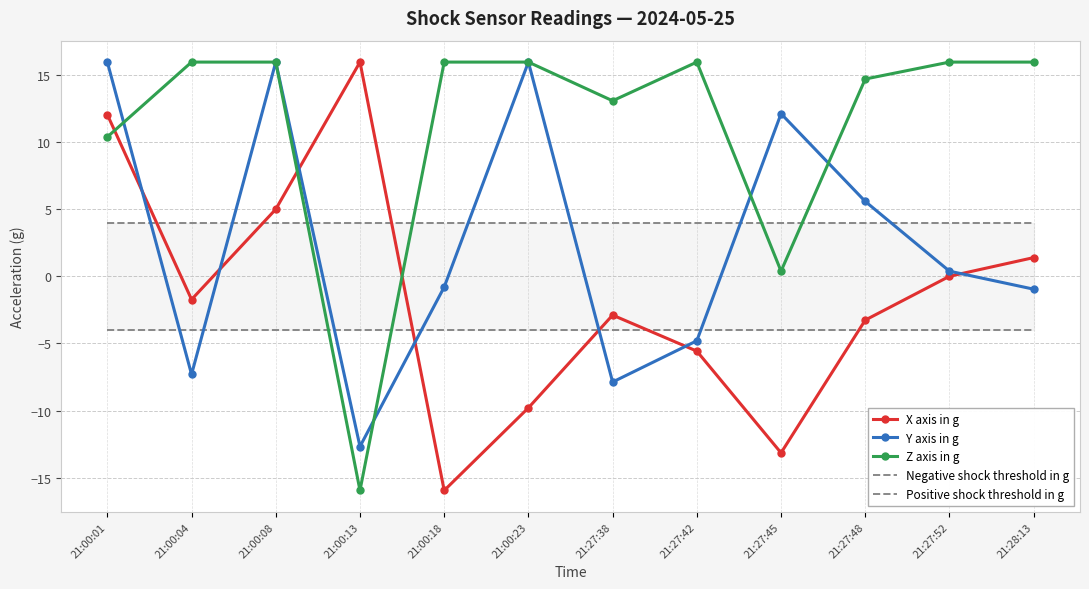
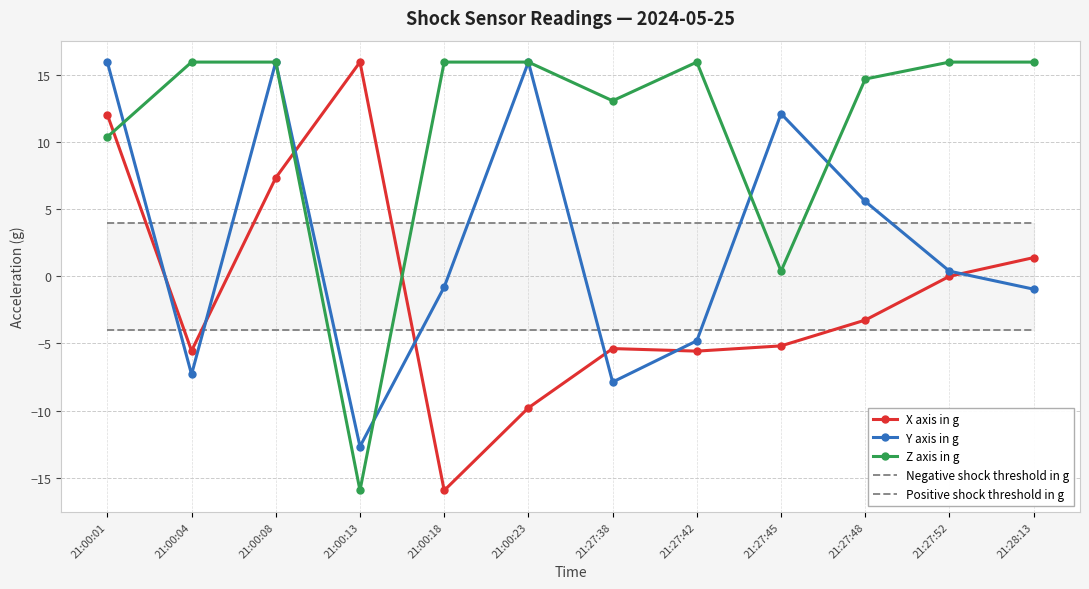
X axis in g, 21:00:04: -1.7 -> -5.6
X axis in g, 21:00:08: 5.0 -> 7.3
X axis in g, 21:27:38: -2.9 -> -5.4
X axis in g, 21:27:45: -13.1 -> -5.2
